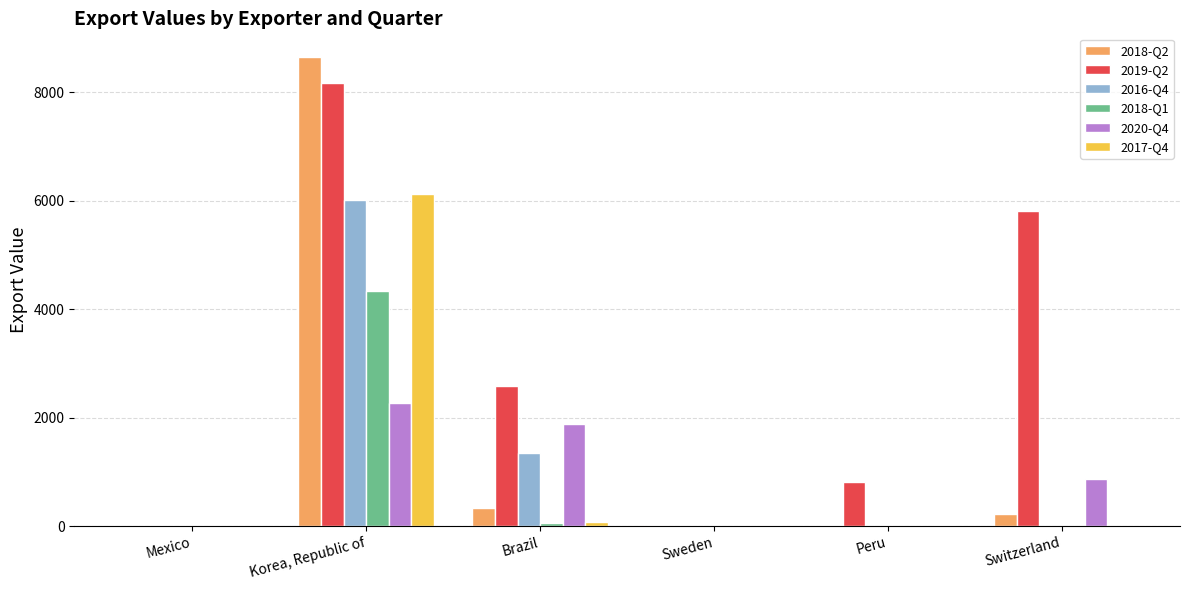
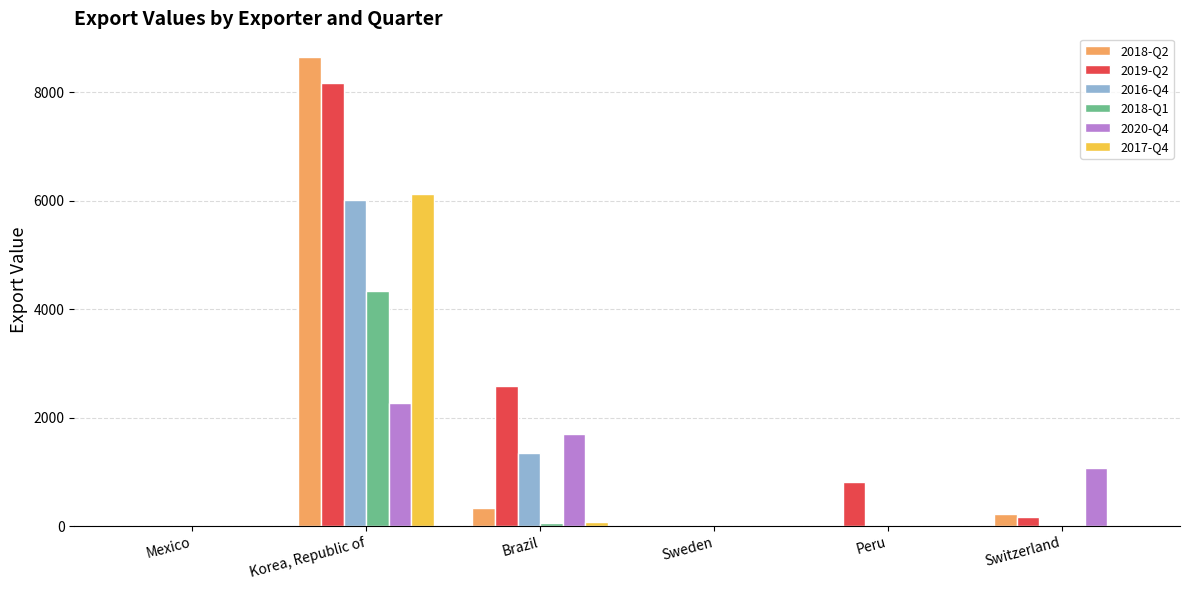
2020-Q4, Brazil: 1900 -> 1700
2019-Q2, Switzerland: 5800 -> 200
2020-Q4, Switzerland: 900 -> 1100
